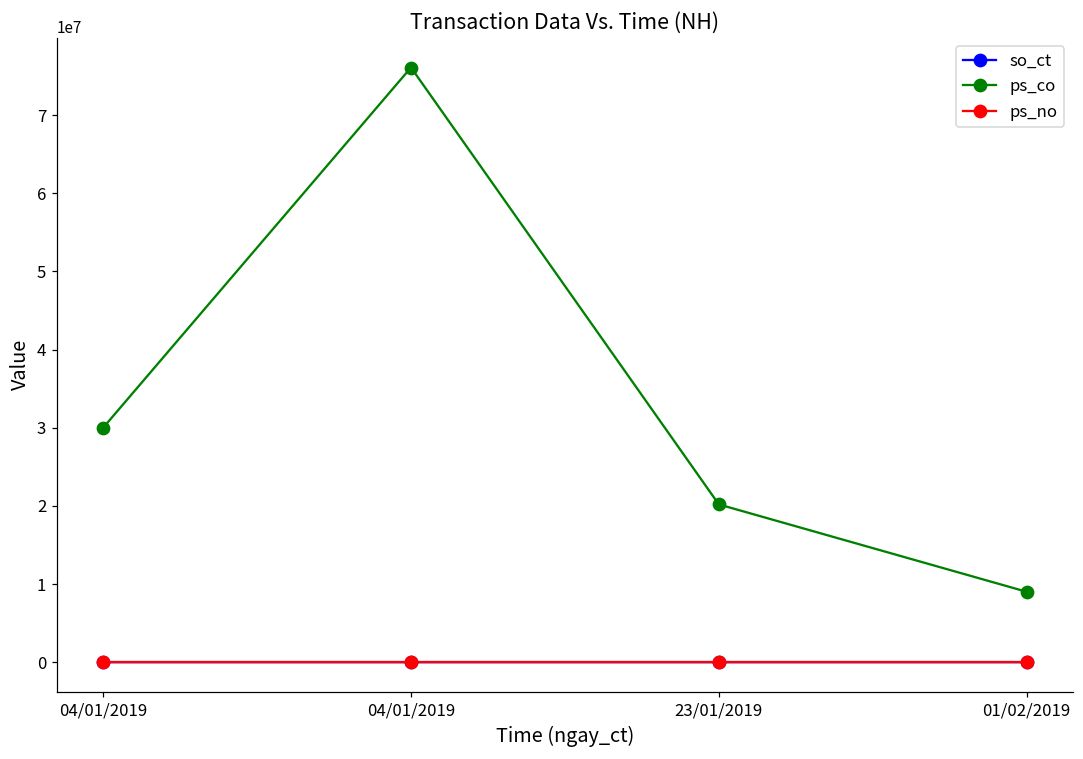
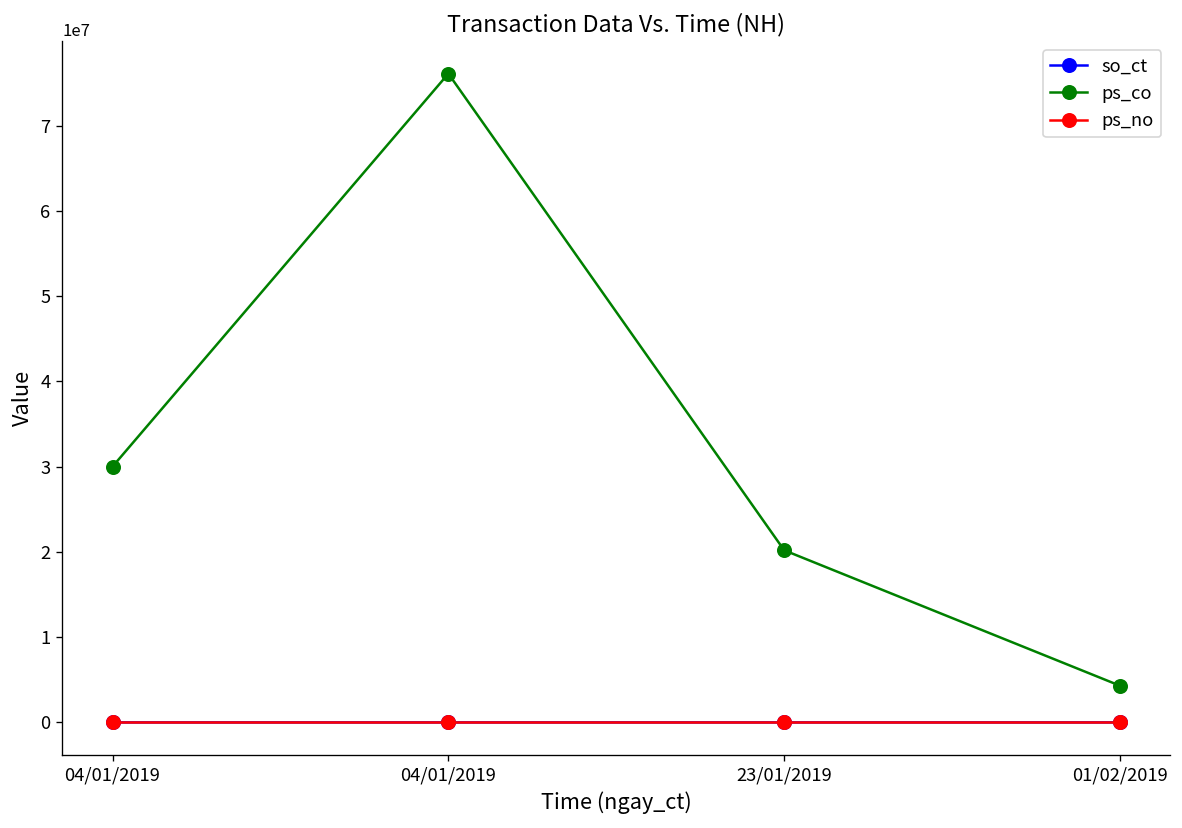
ps_co, 01/02/2019: 9000000 -> 4000000
